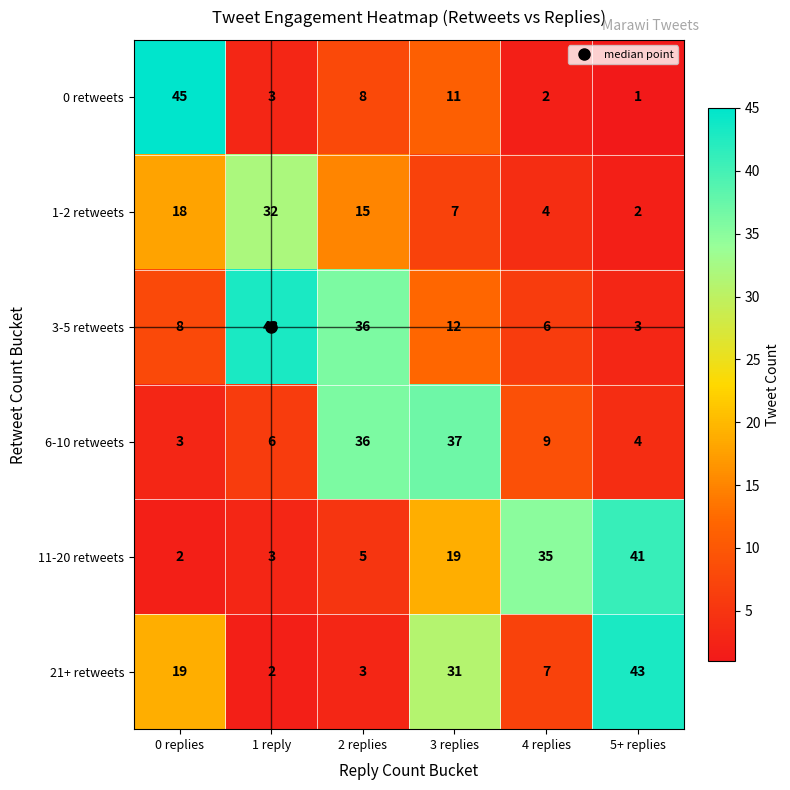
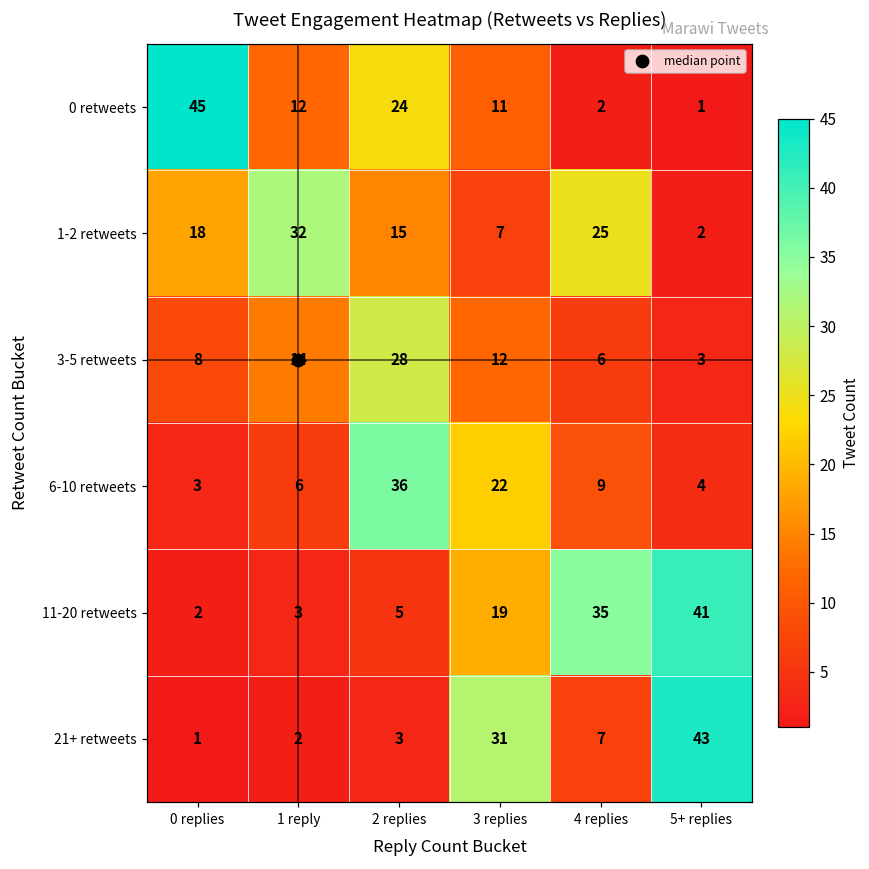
0 retweets, 1 reply: 3 -> 12
0 retweets, 2 replies: 8 -> 24
1-2 retweets, 4 replies: 4 -> 25
3-5 retweets, 1 reply: 43 -> 14
3-5 retweets, 2 replies: 36 -> 28
6-10 retweets, 3 replies: 37 -> 22
21+ retweets, 0 replies: 19 -> 1
